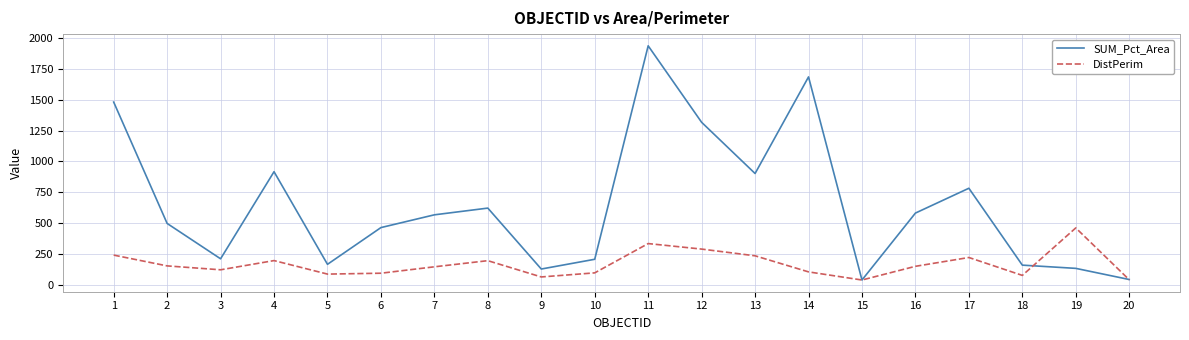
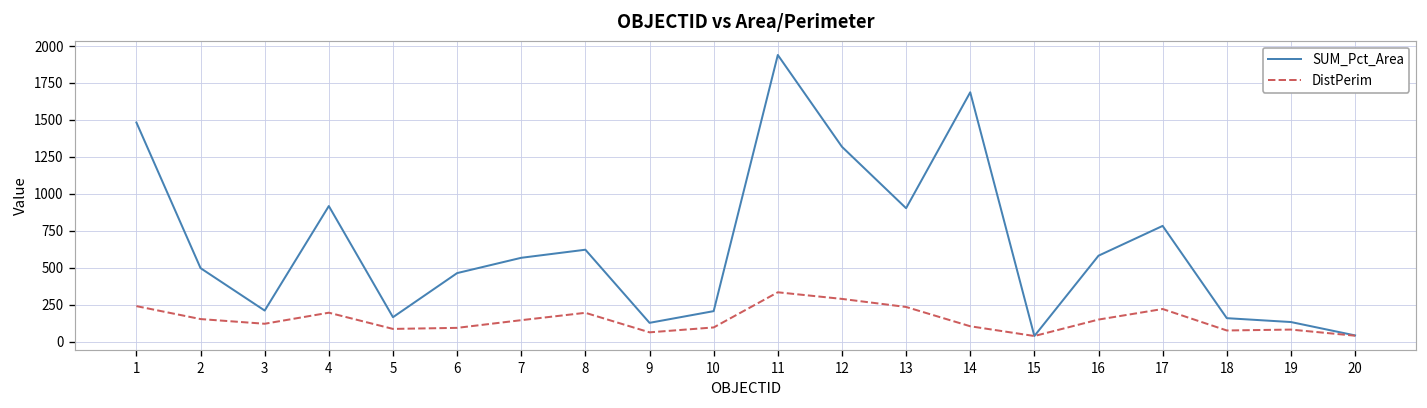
DistPerim, 19: 460 -> 80
